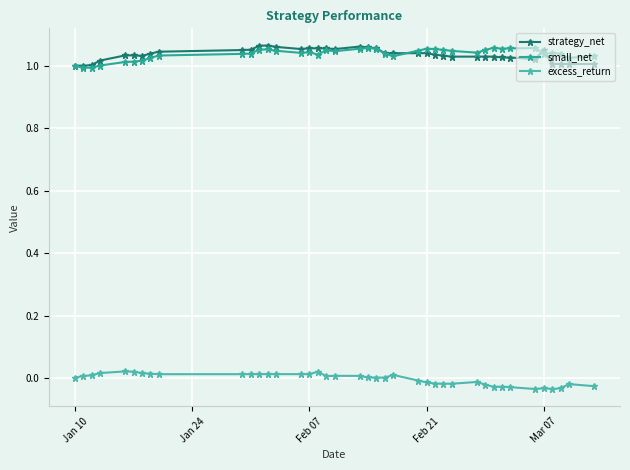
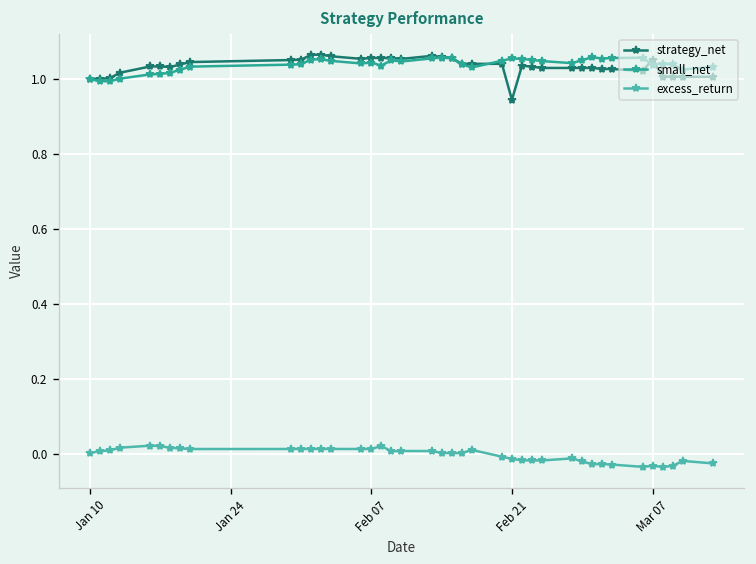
strategy_net, Feb 21: 1.04 -> 0.95
